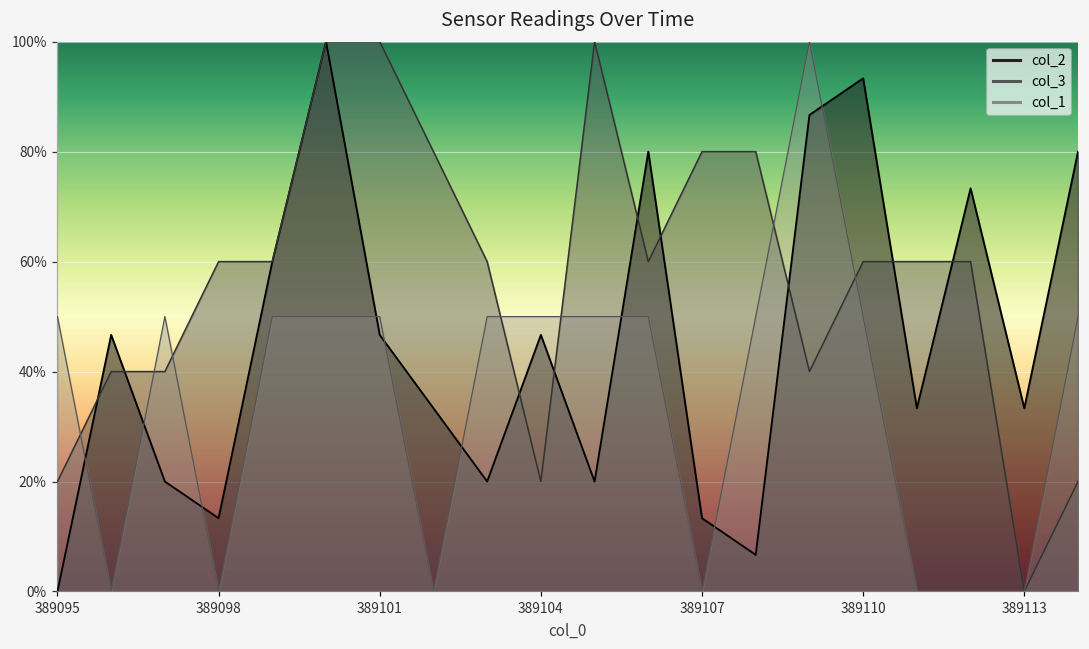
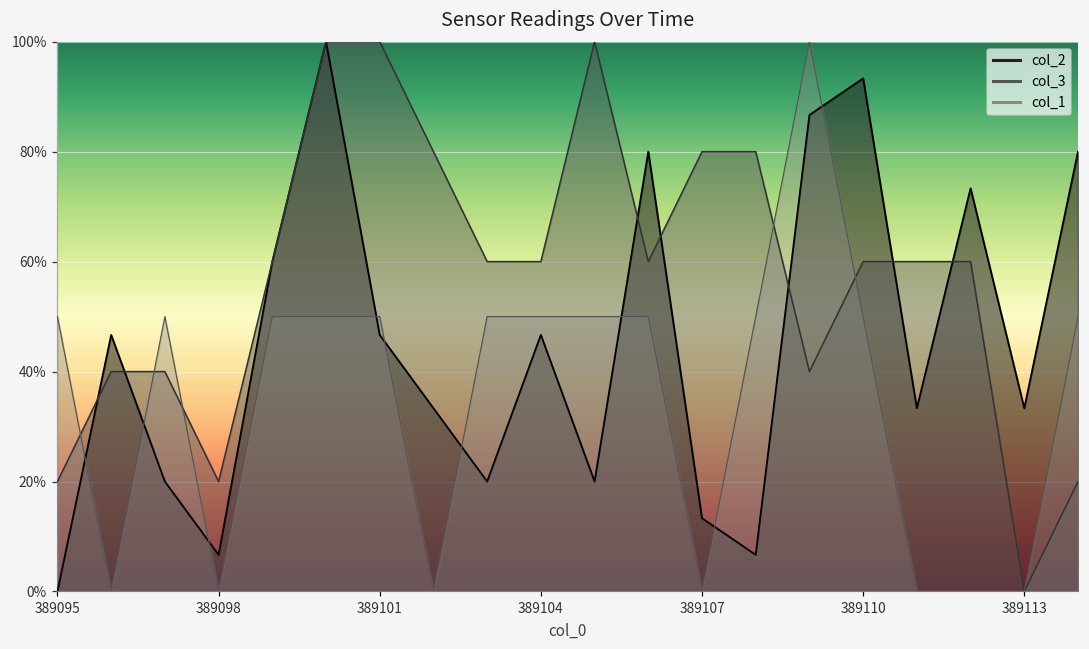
col_2, 389098: 13% -> 7%
col_3, 389098: 60% -> 20%
col_3, 389104: 20% -> 60%
